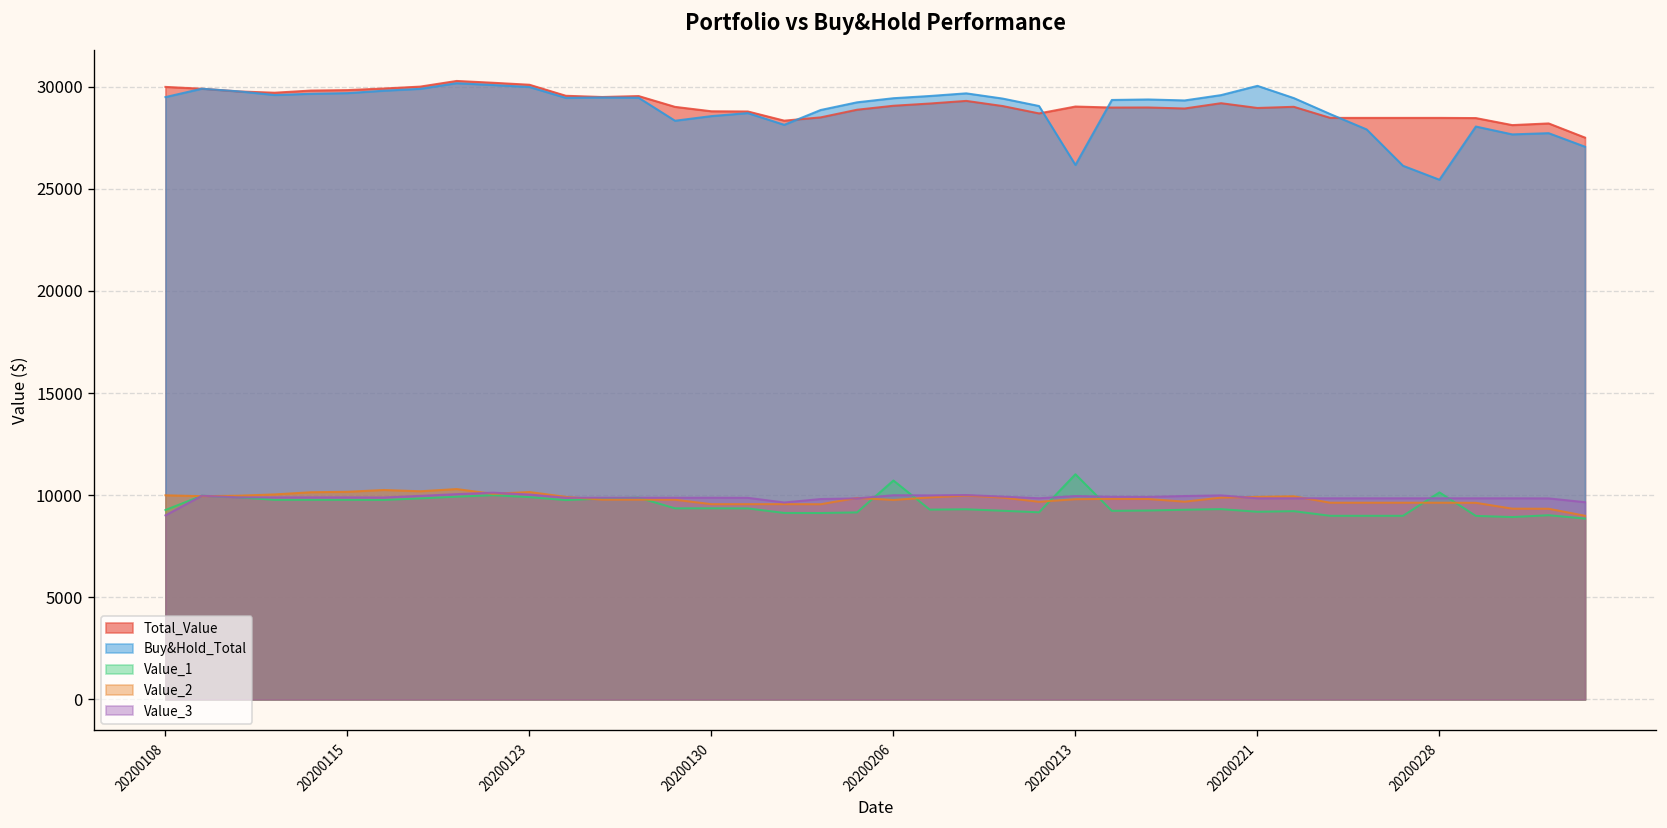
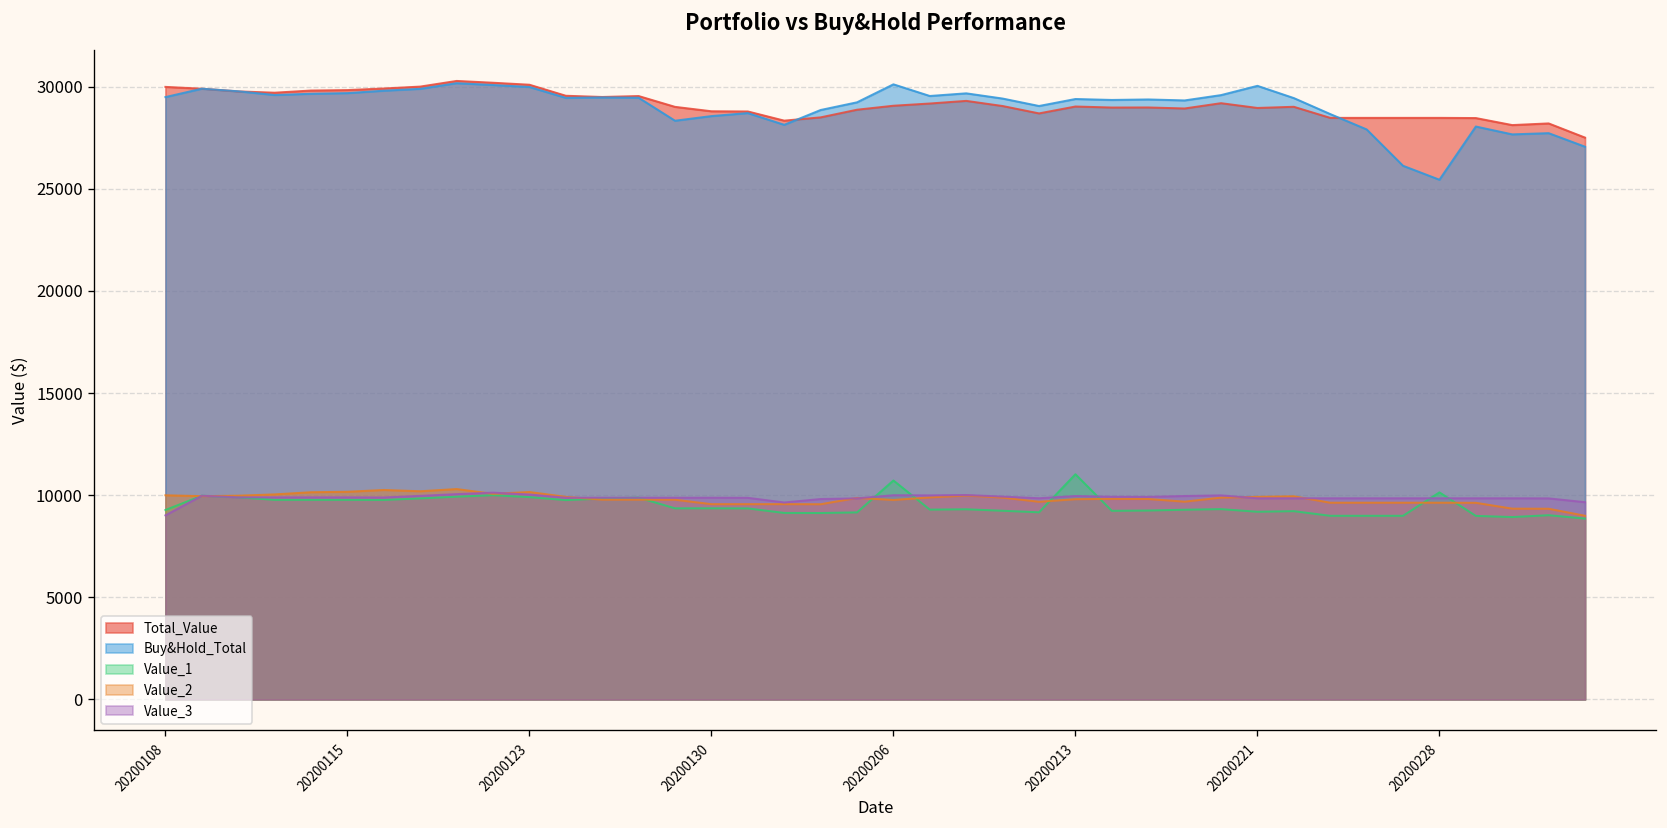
Buy&Hold_Total, 20200206: 29400 -> 30100
Buy&Hold_Total, 20200213: 26200 -> 29400
